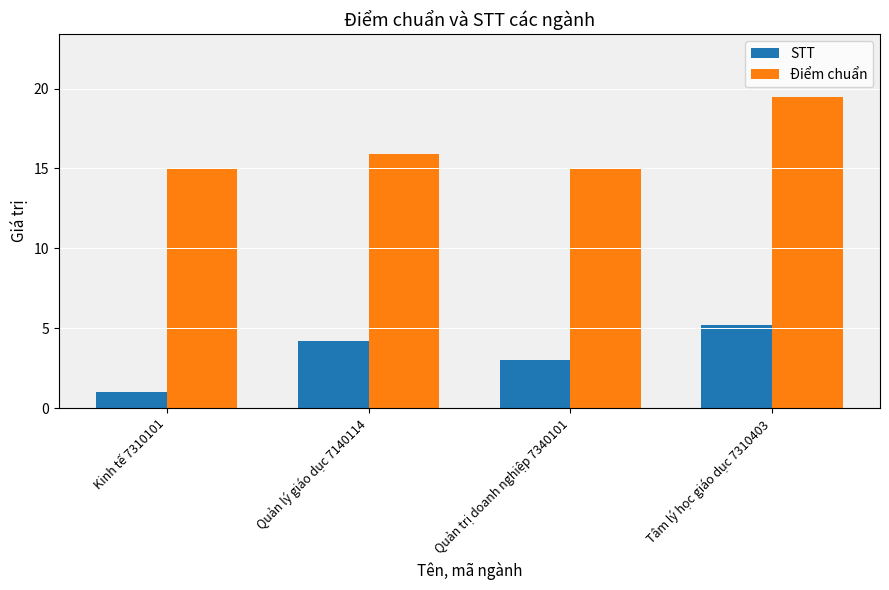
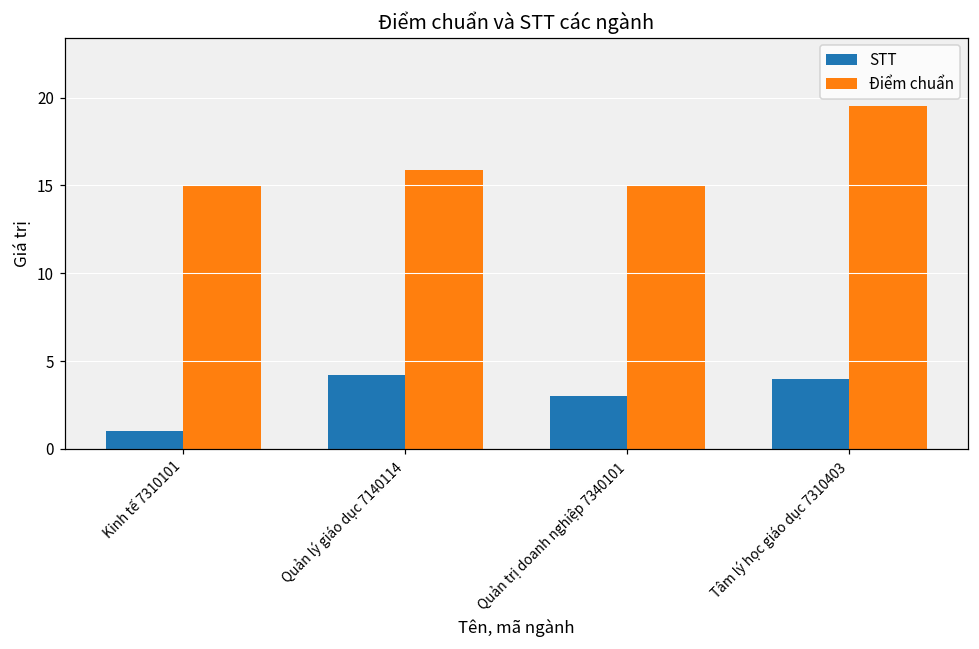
STT, Tâm lý học giáo dục 7310403: 5.2 -> 4.0
